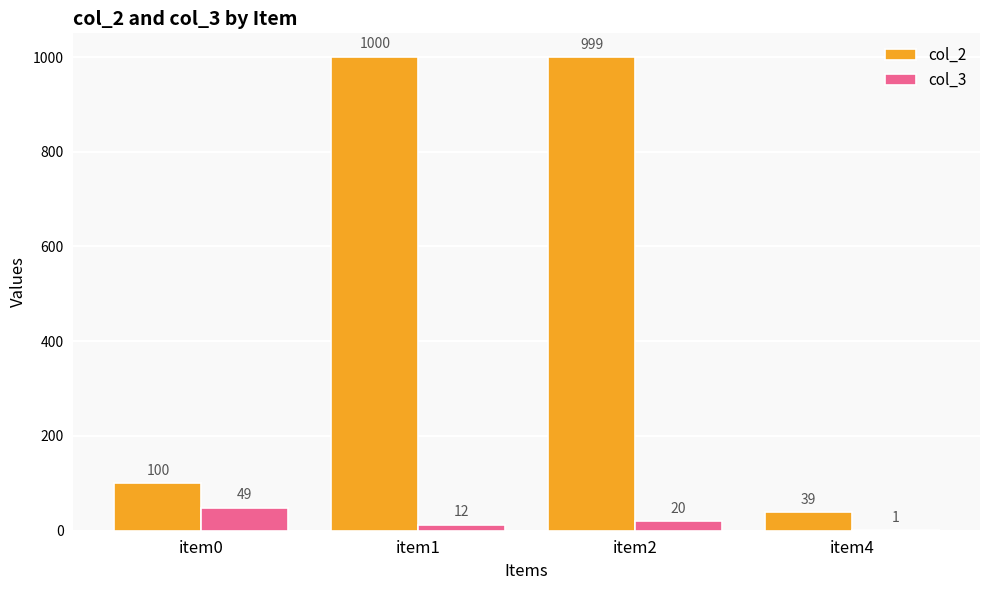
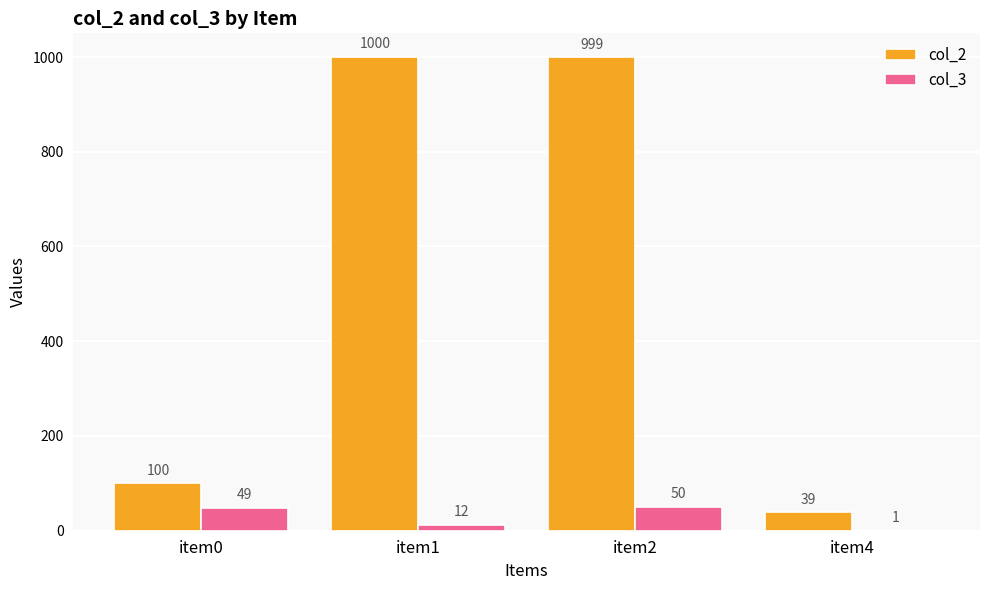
col_3, item2: 20 -> 50
